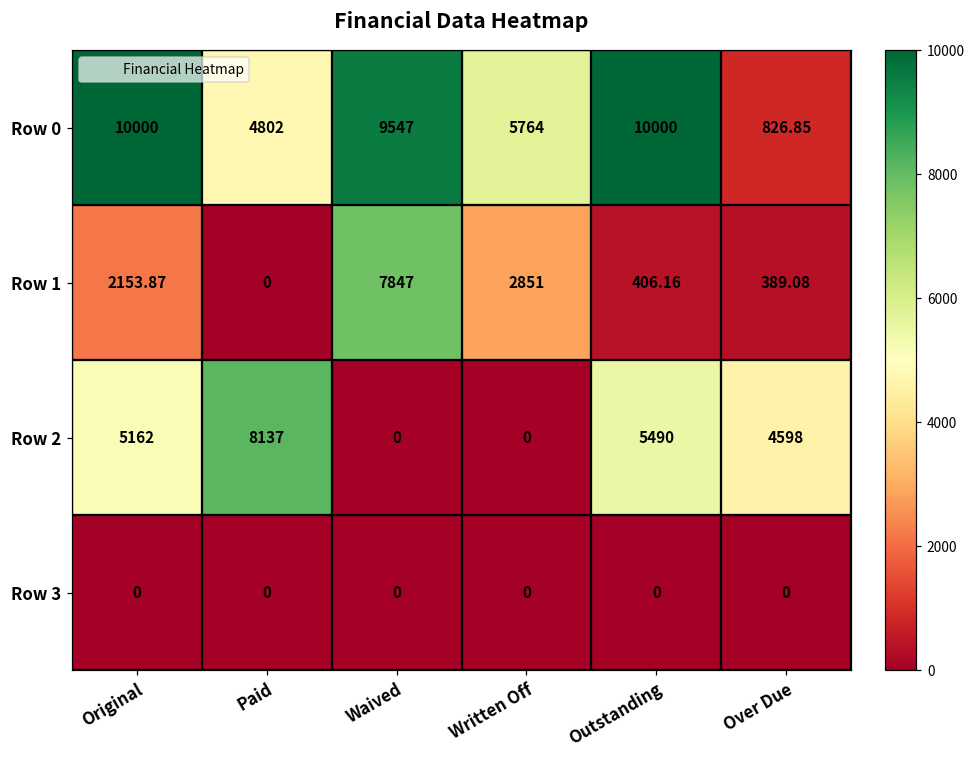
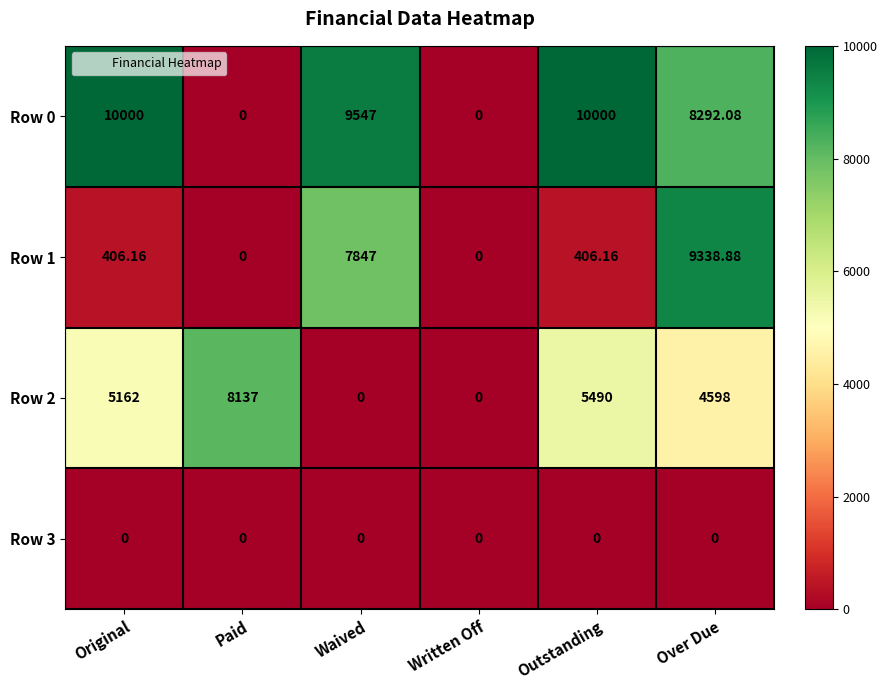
Row 0, Paid: 4802 -> 0
Row 0, Written Off: 5764 -> 0
Row 0, Over Due: 826.85 -> 8292.08
Row 1, Original: 2153.87 -> 406.16
Row 1, Written Off: 2851 -> 0
Row 1, Over Due: 389.08 -> 9338.88
